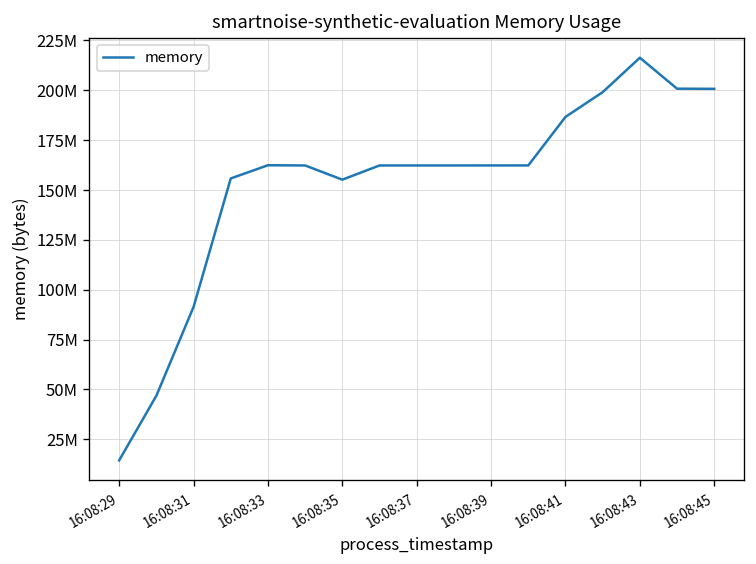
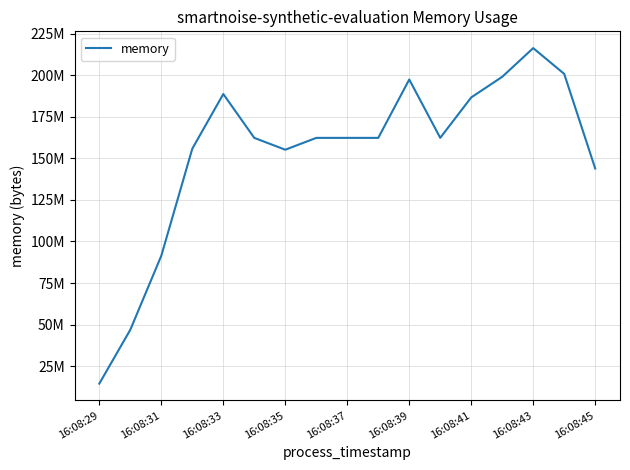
16:08:33: 162000000 -> 189000000
16:08:39: 162000000 -> 197000000
16:08:45: 201000000 -> 144000000
